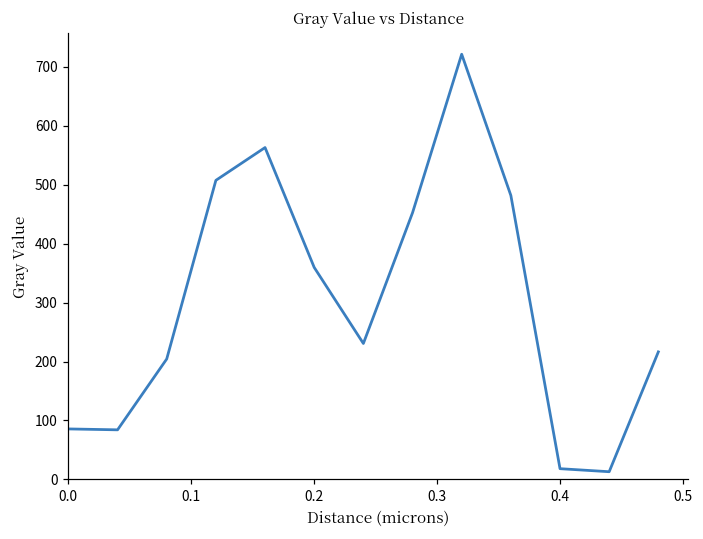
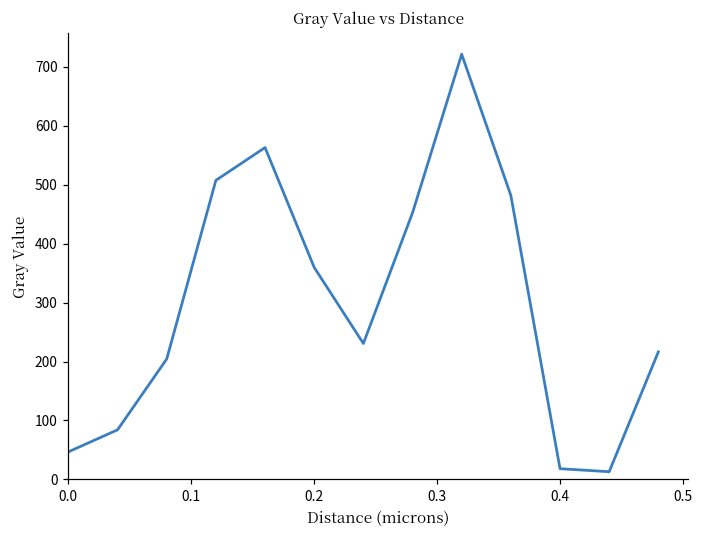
0.0: 90 -> 50
